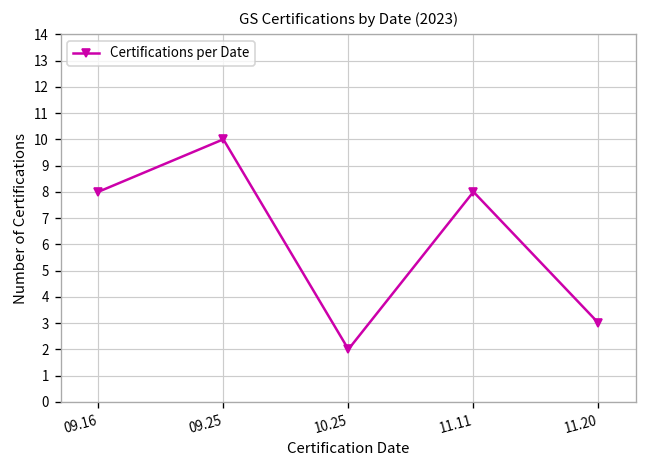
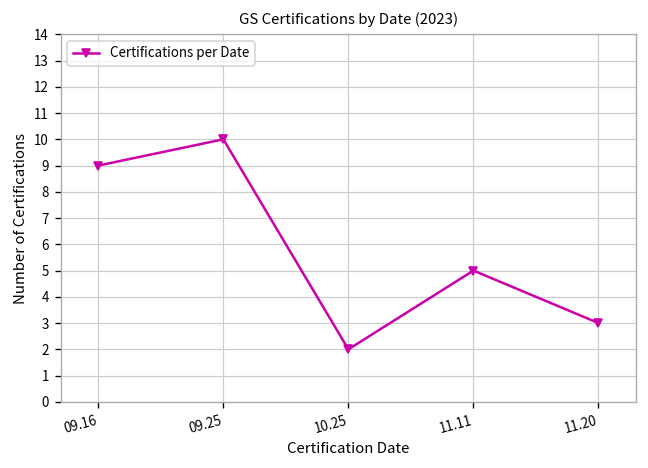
09.16: 8 -> 9
11.11: 8 -> 5
